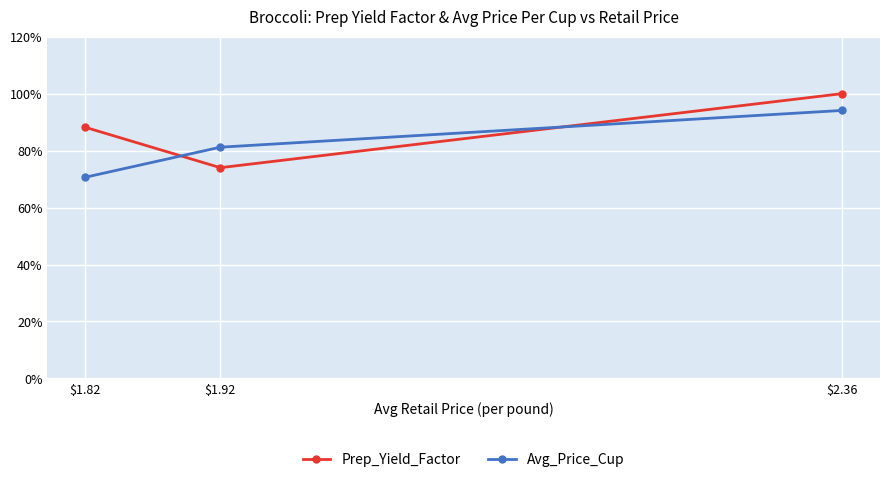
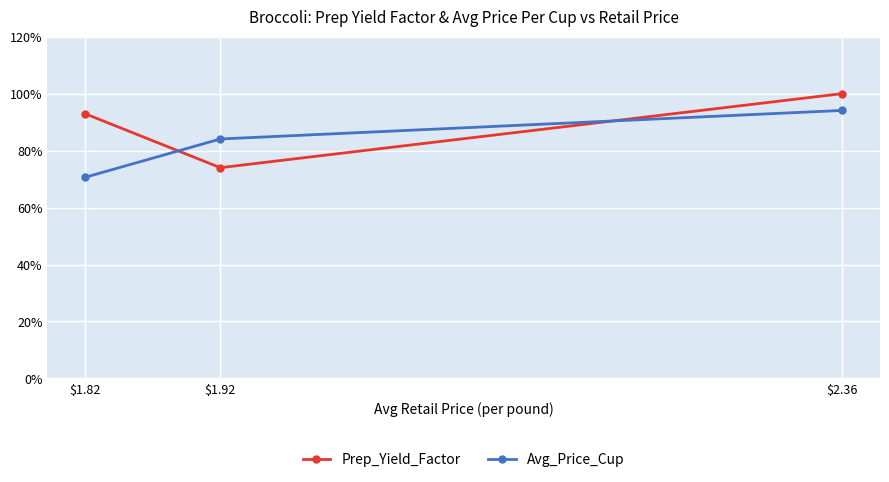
Prep_Yield_Factor, $1.82: 88% -> 93%
Avg_Price_Cup, $1.92: 81% -> 84%
